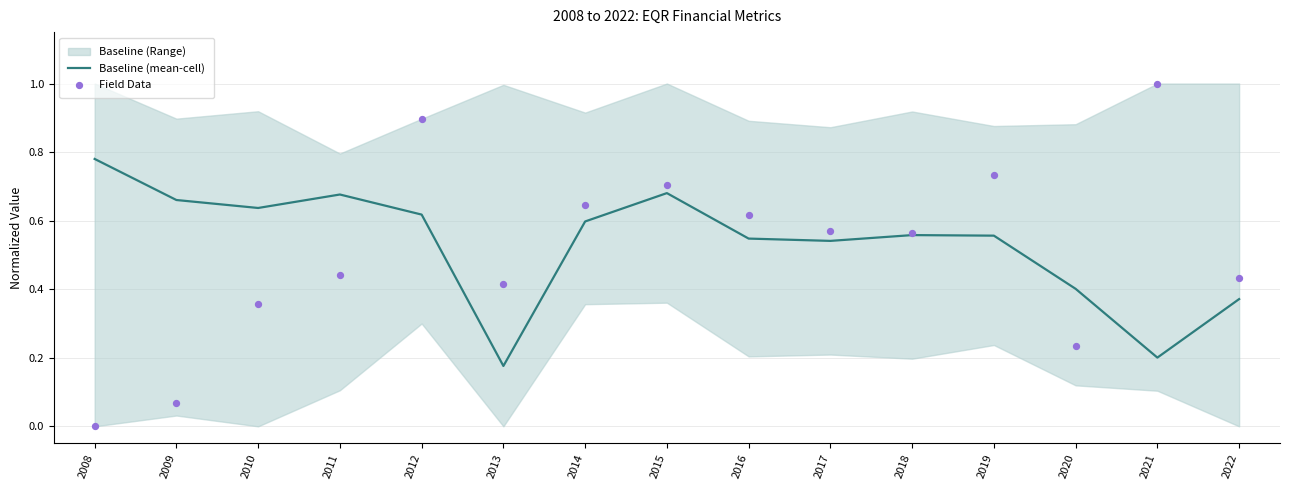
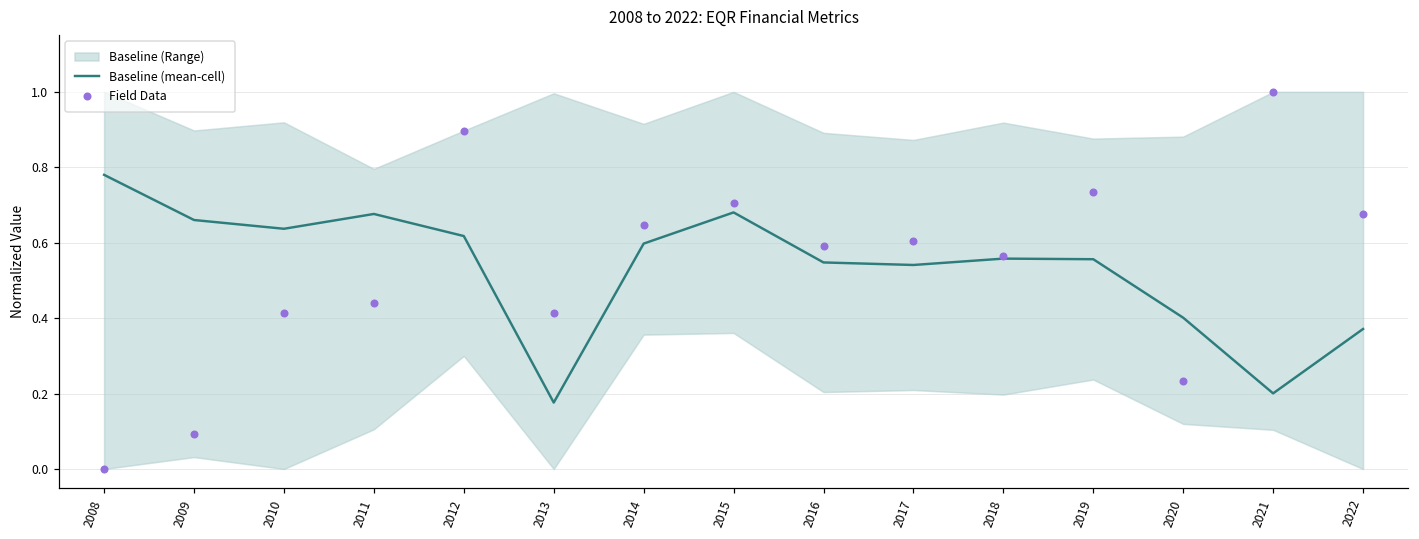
Field Data, 2009: 0.07 -> 0.09
Field Data, 2010: 0.36 -> 0.41
Field Data, 2016: 0.62 -> 0.59
Field Data, 2017: 0.57 -> 0.60
Field Data, 2022: 0.43 -> 0.68
